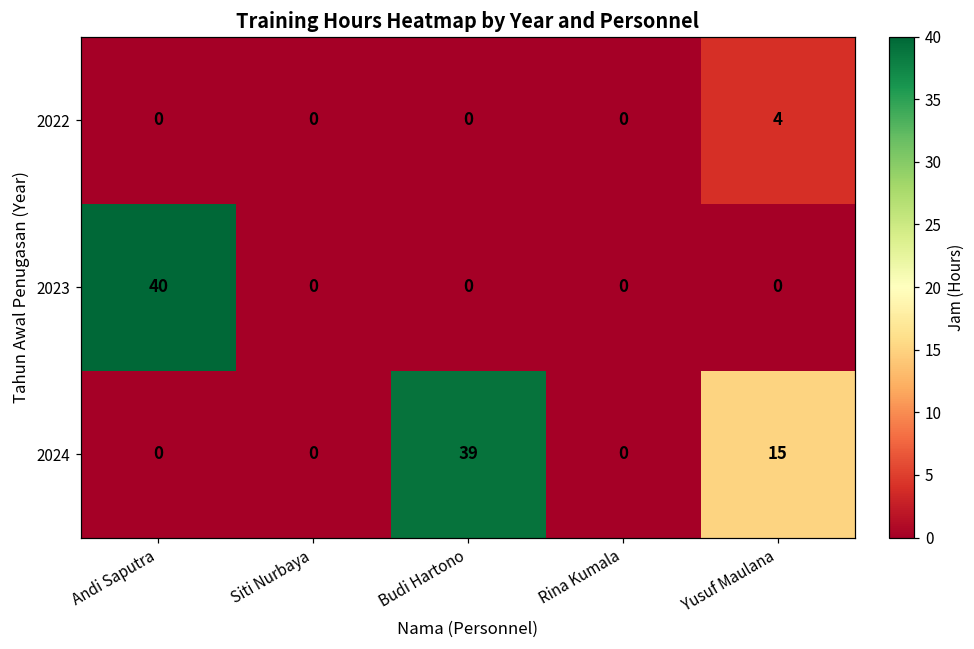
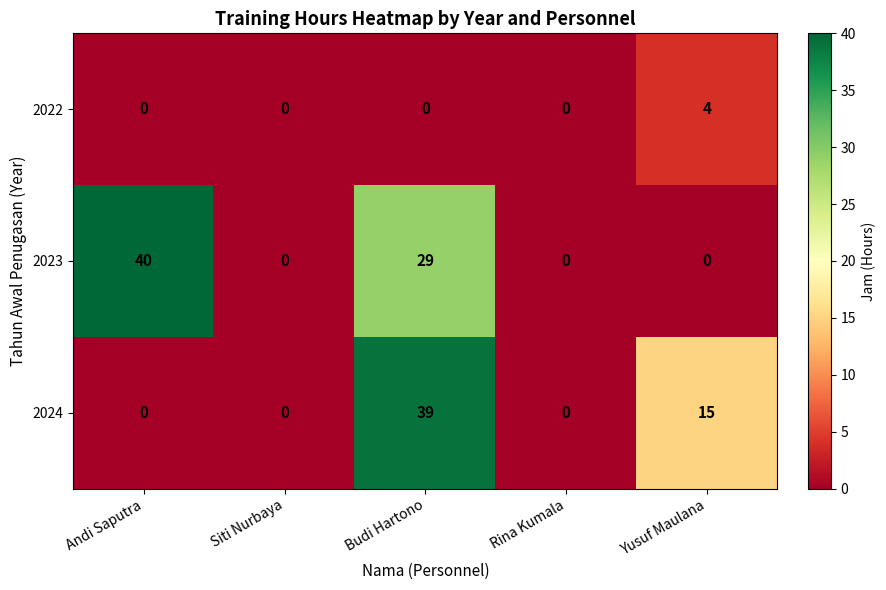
2023, Budi Hartono: 0 -> 29
